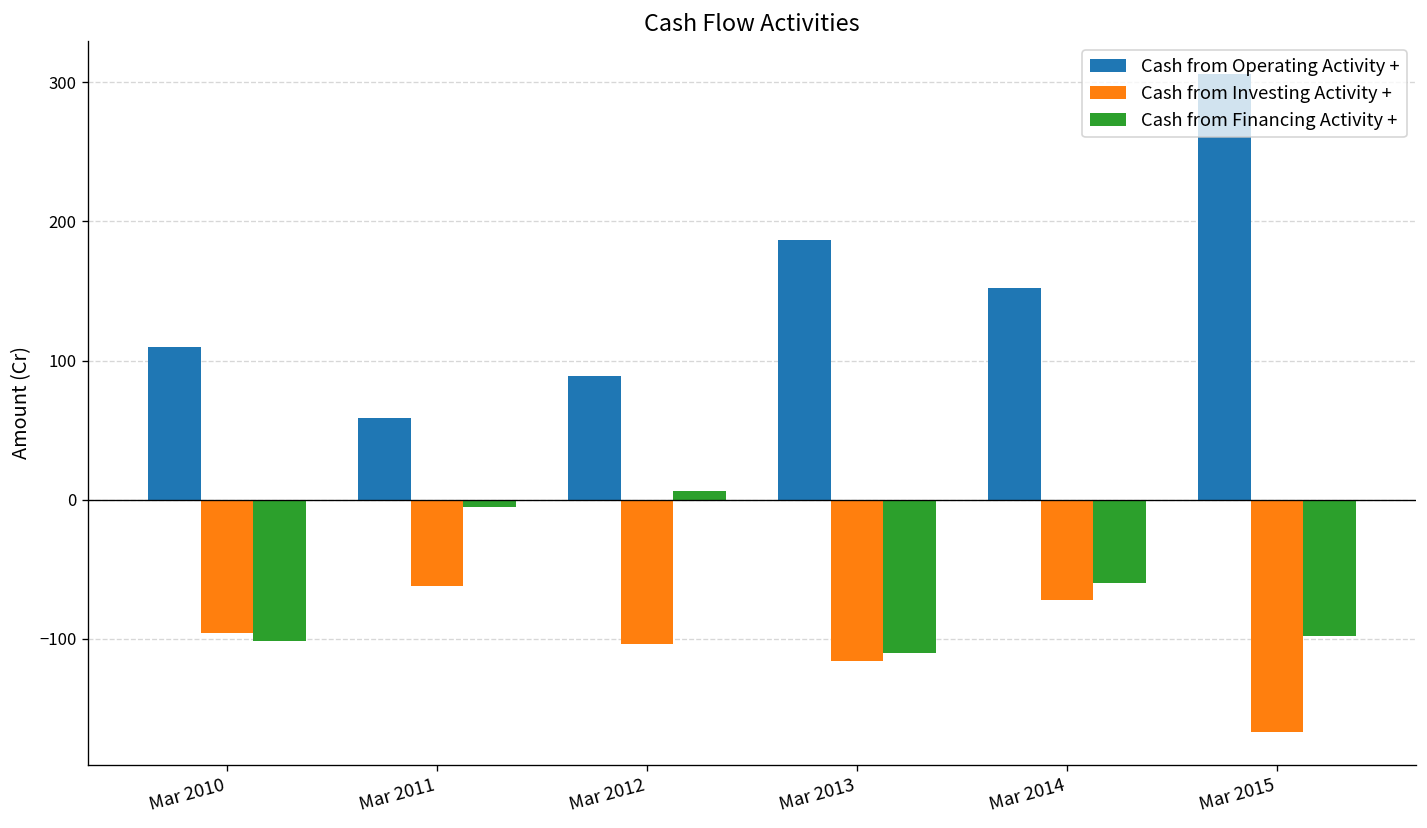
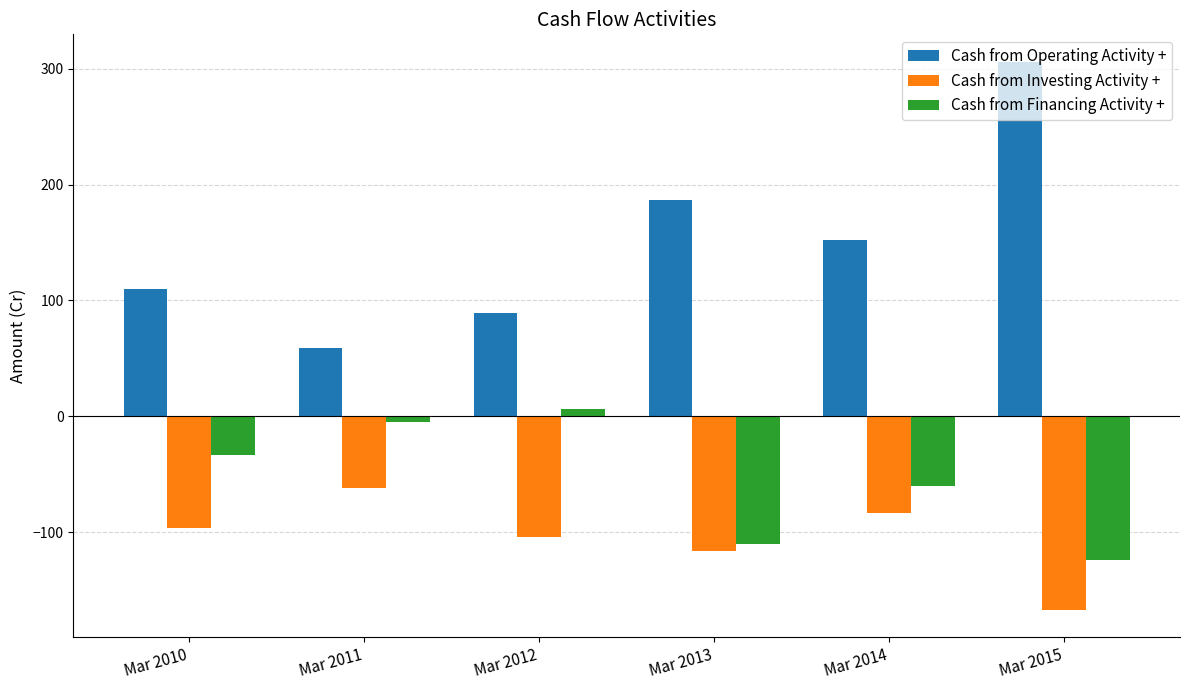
Cash from Financing Activity +, Mar 2010: -102 -> -33
Cash from Investing Activity +, Mar 2014: -72 -> -83
Cash from Financing Activity +, Mar 2015: -98 -> -124
